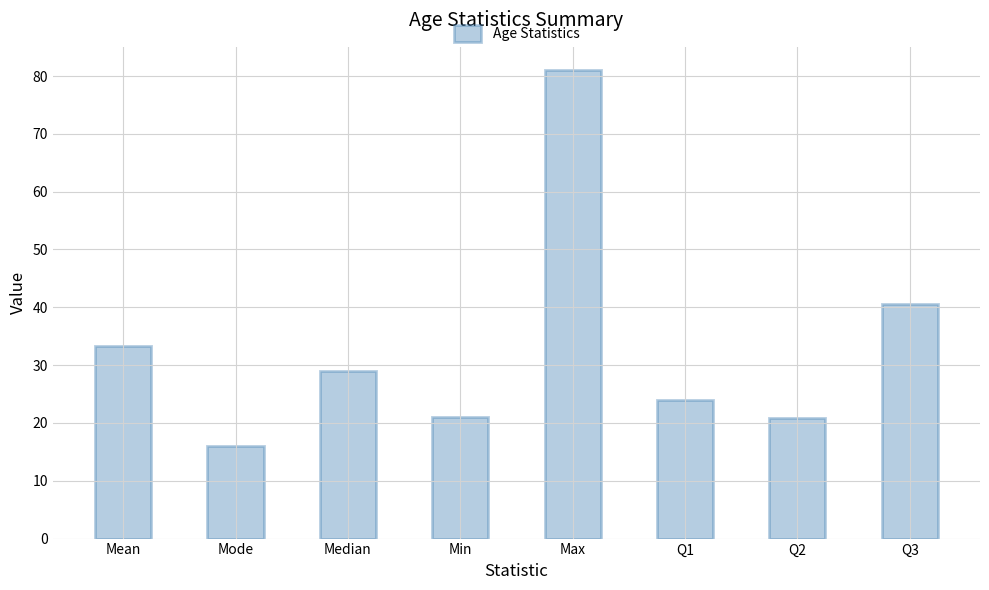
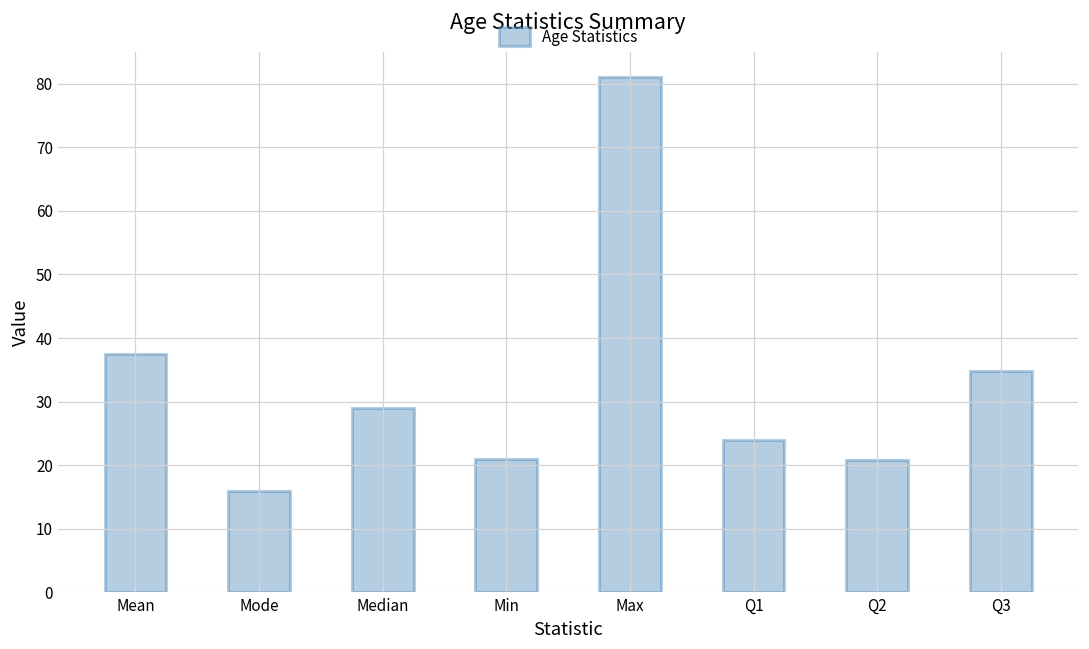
Mean: 33 -> 38
Q3: 40 -> 35
